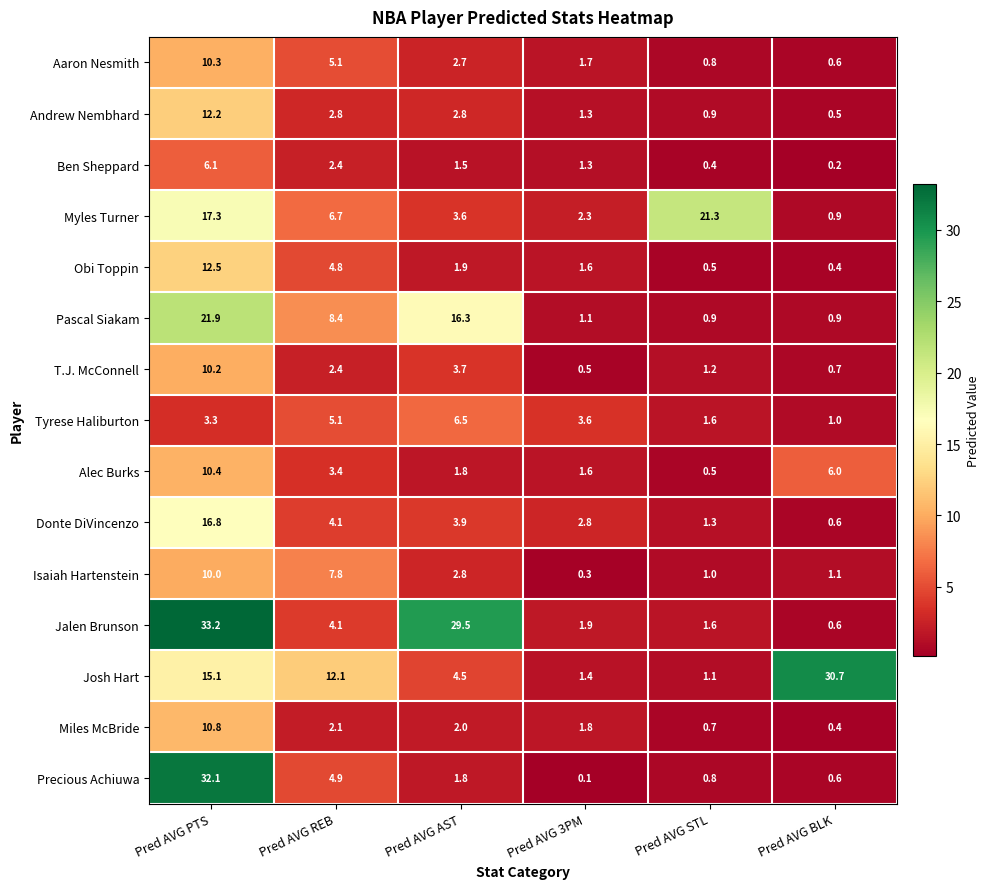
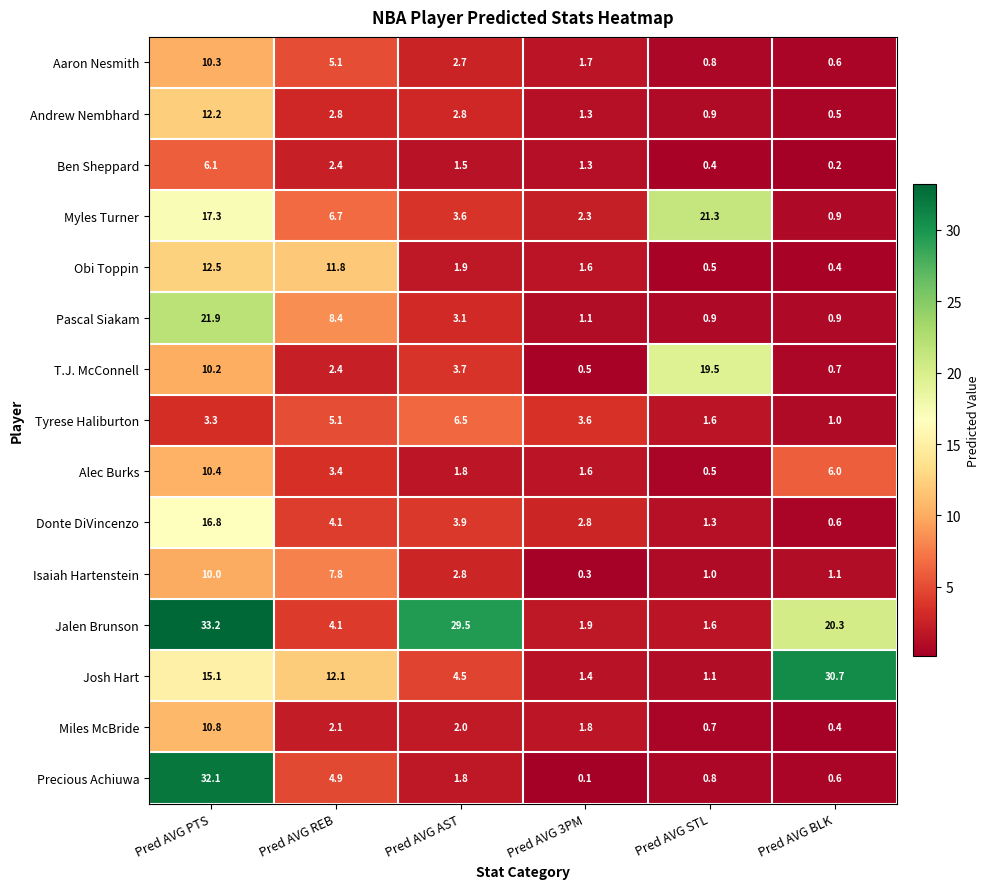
Obi Toppin, Pred AVG REB: 4.8 -> 11.8
Pascal Siakam, Pred AVG AST: 16.3 -> 3.1
T.J. McConnell, Pred AVG STL: 1.2 -> 19.5
Jalen Brunson, Pred AVG BLK: 0.6 -> 20.3
